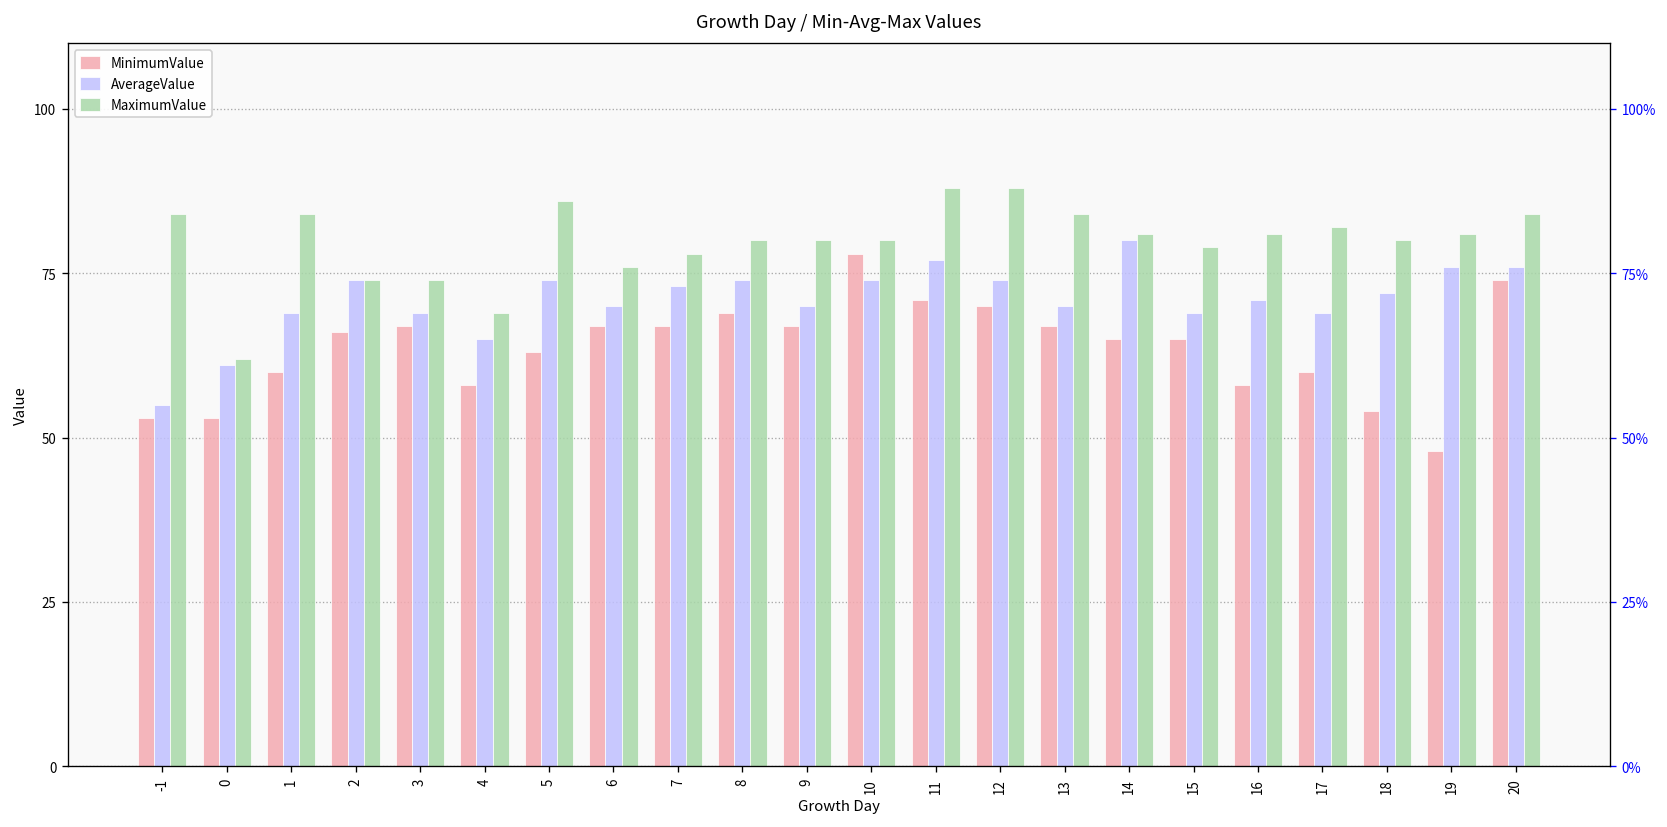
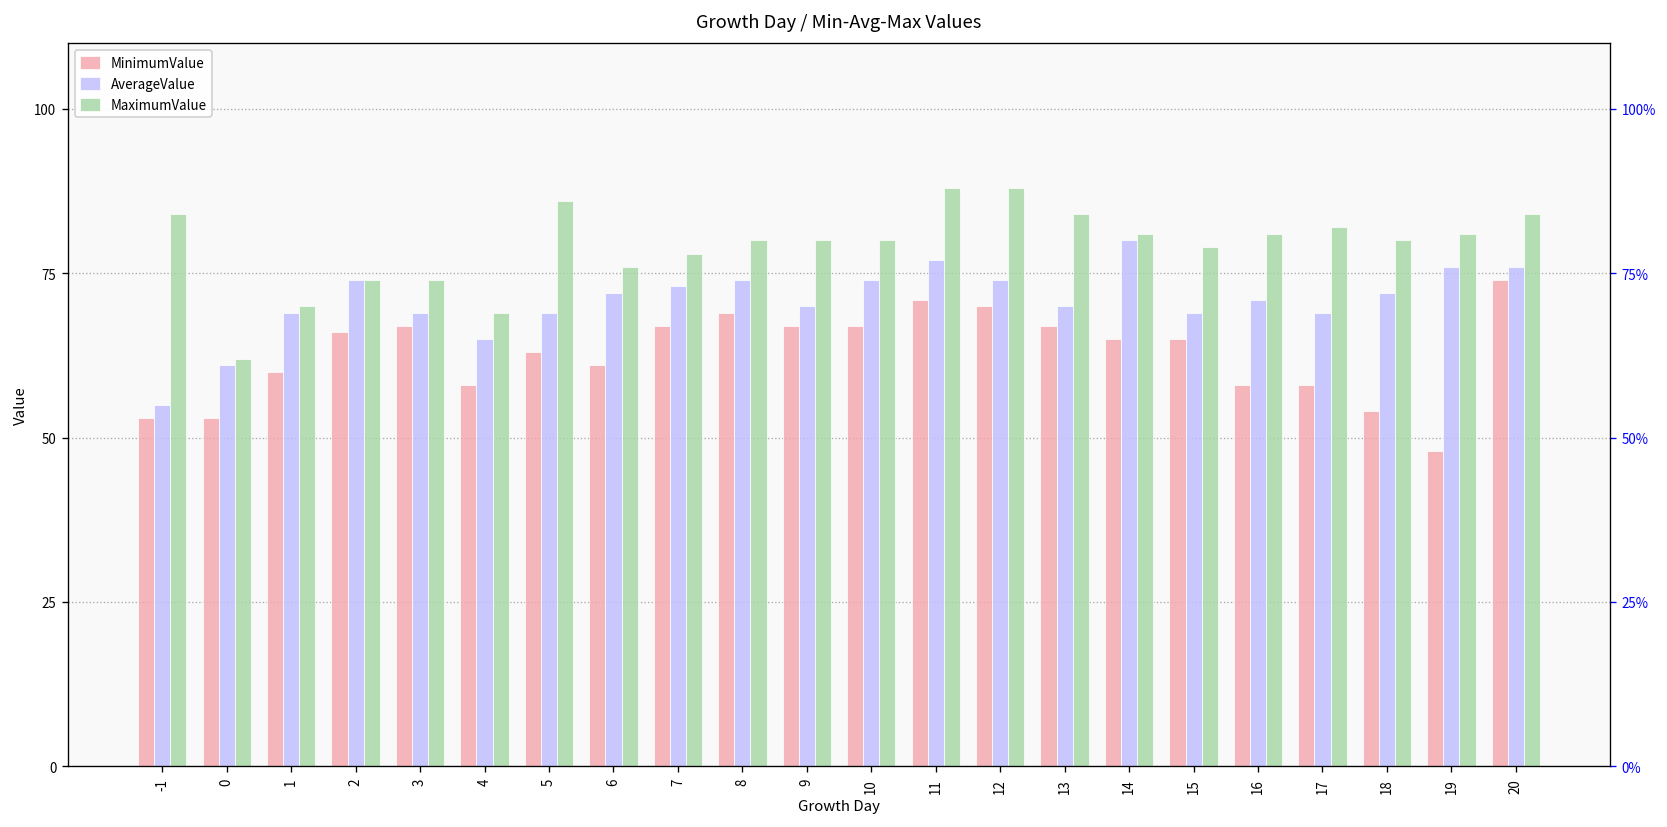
MaximumValue, 1: 84 -> 70
AverageValue, 5: 74 -> 69
MinimumValue, 6: 67 -> 61
AverageValue, 6: 70 -> 72
MinimumValue, 10: 78 -> 67
MinimumValue, 17: 60 -> 58
